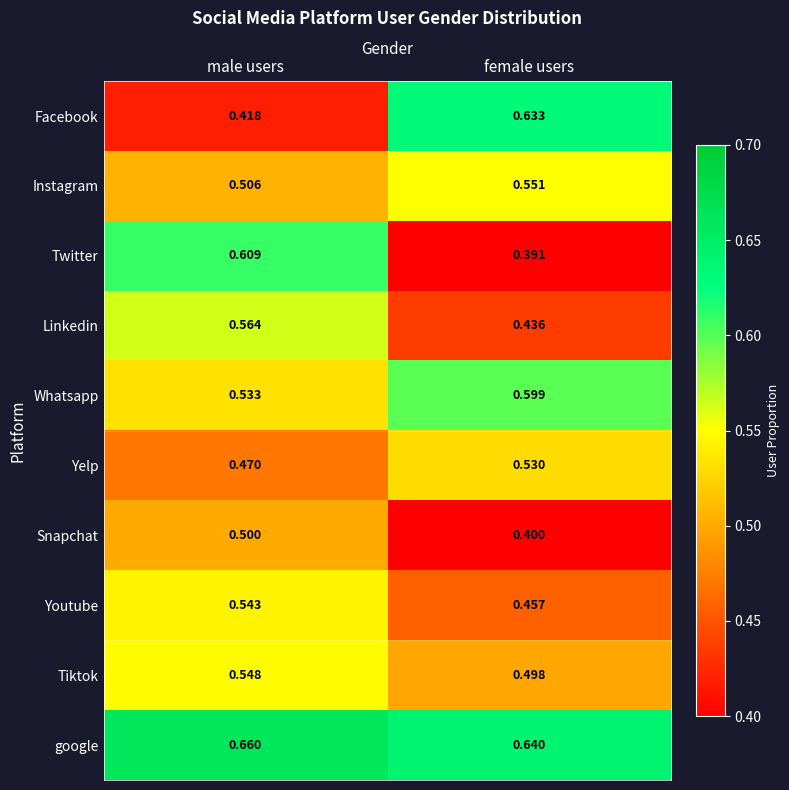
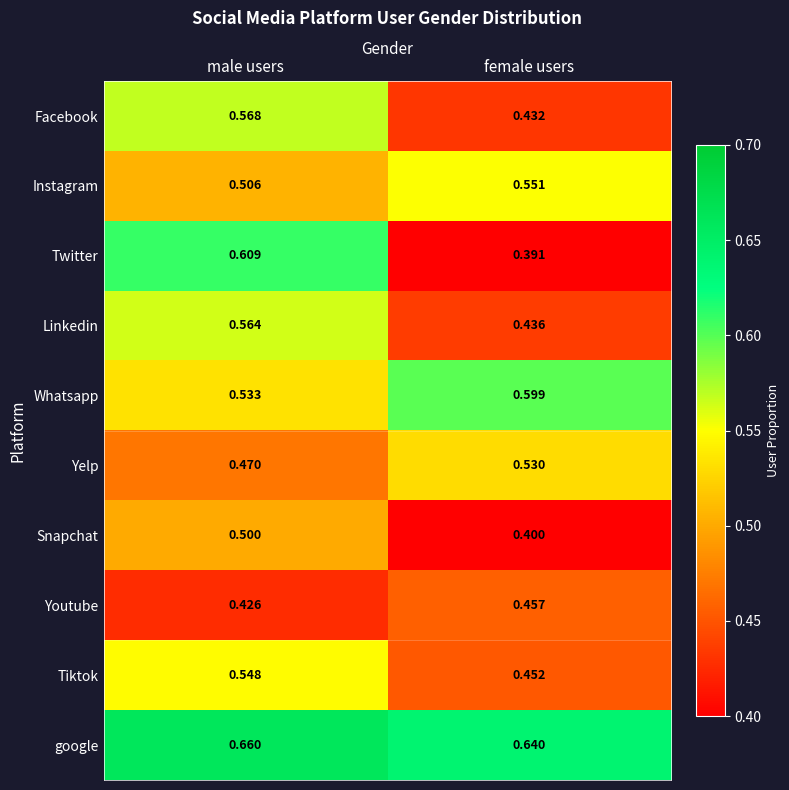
Facebook, male users: 0.418 -> 0.568
Facebook, female users: 0.633 -> 0.432
Youtube, male users: 0.543 -> 0.426
Tiktok, female users: 0.498 -> 0.452
